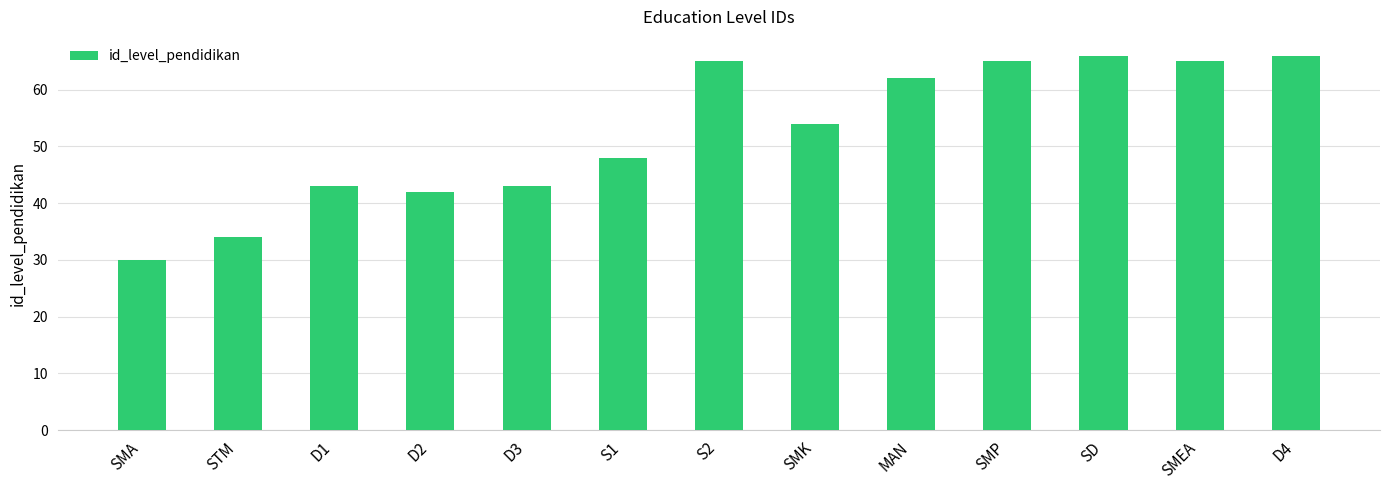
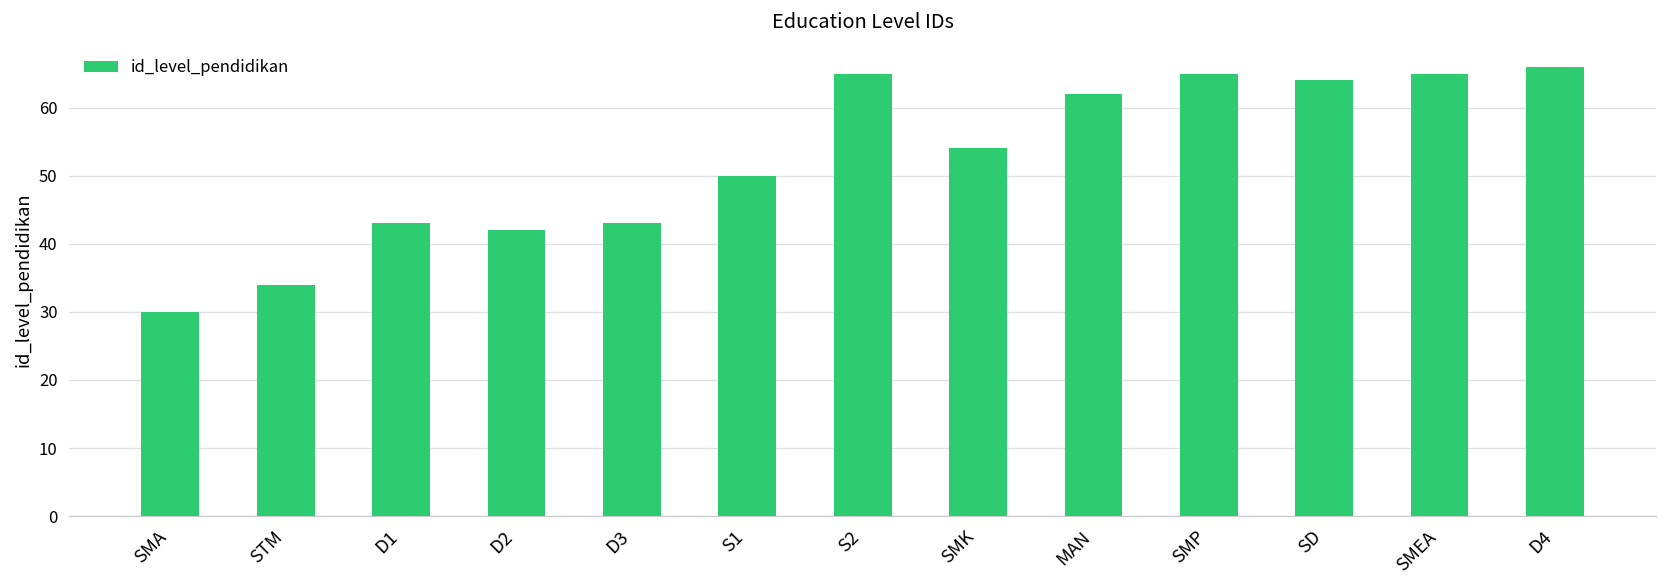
S1: 48 -> 50
SD: 66 -> 64
